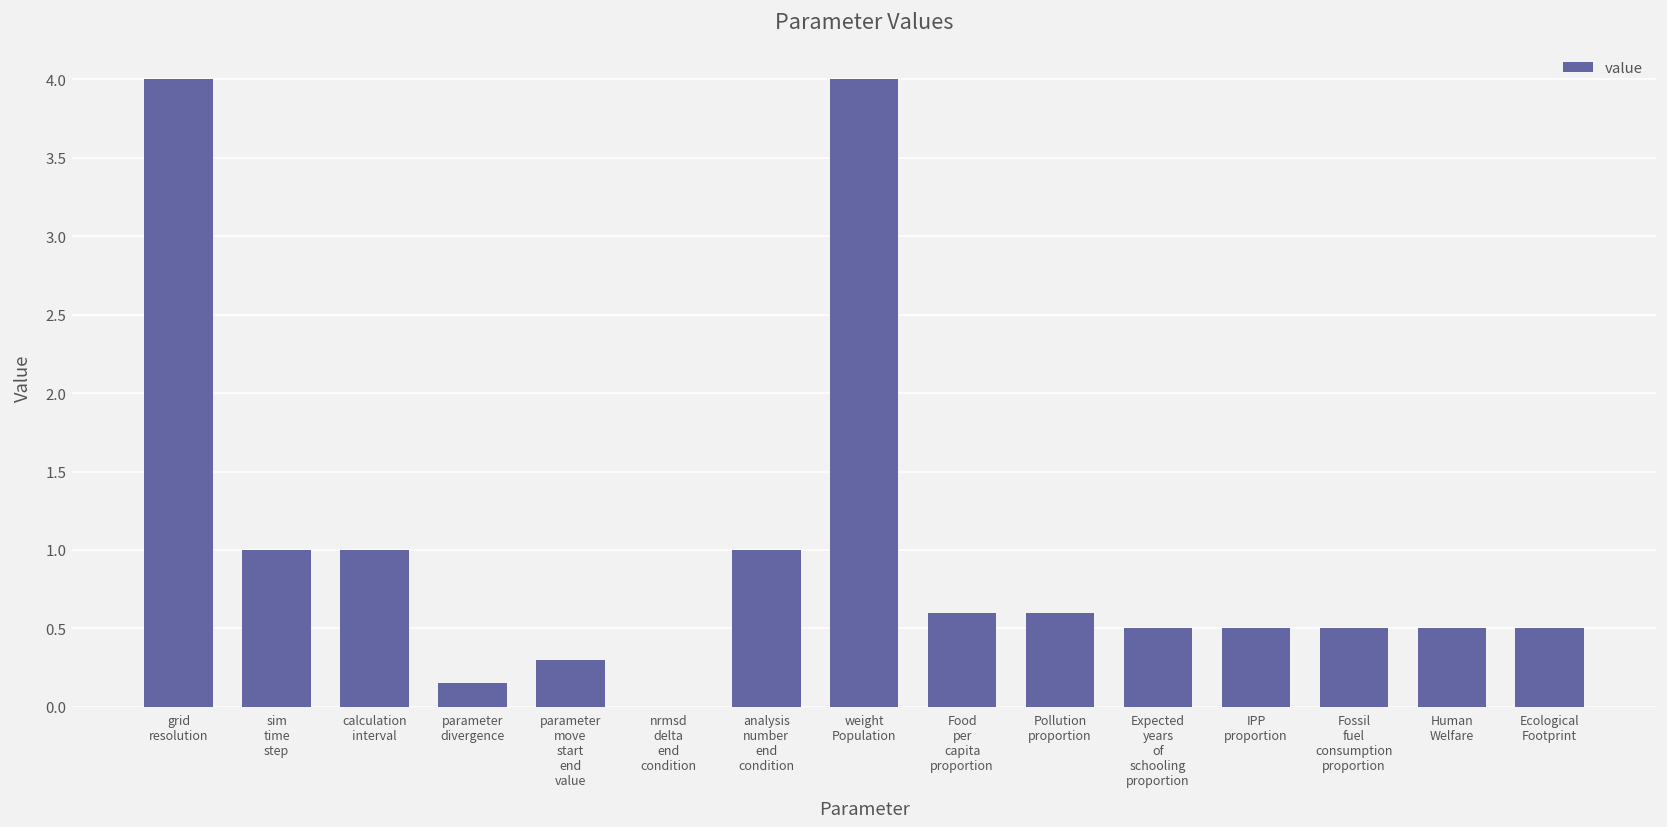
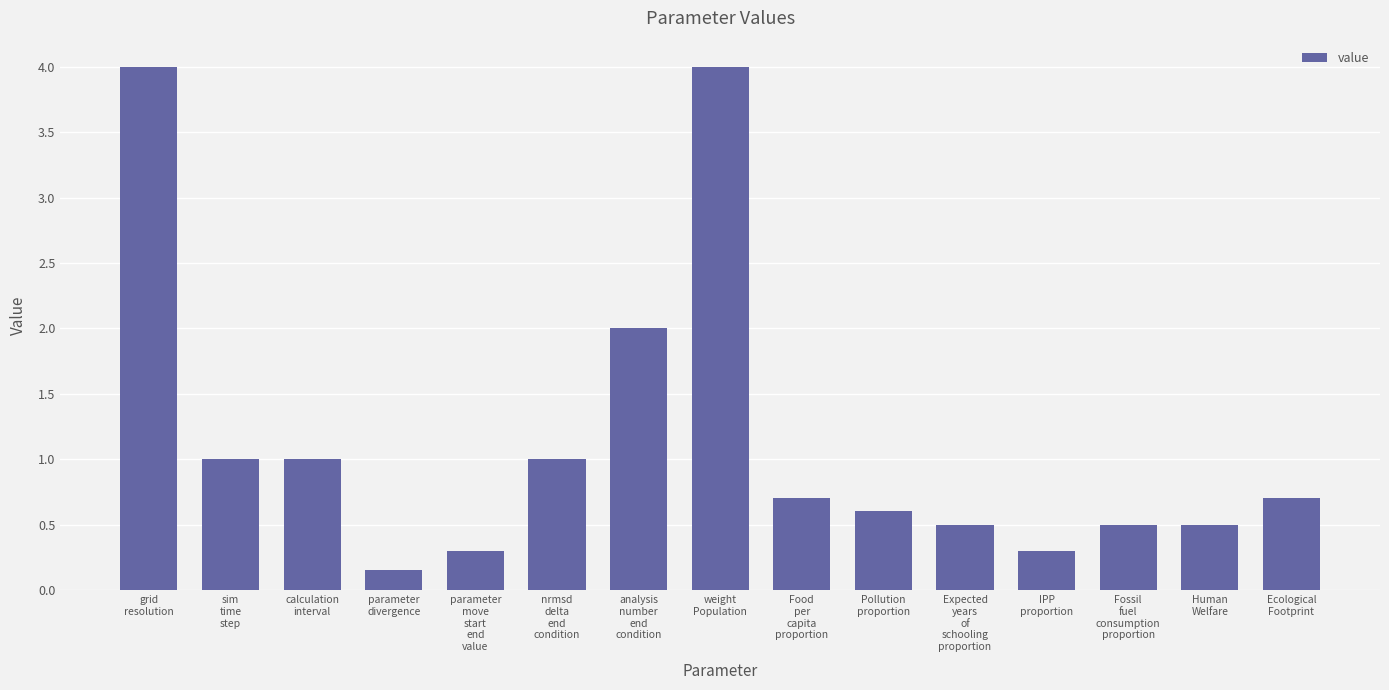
nrmsd delta end condition: 0 -> 1
analysis number end condition: 1 -> 2
Food per capita proportion: 0.6 -> 0.7
IPP proportion: 0.5 -> 0.3
Ecological Footprint: 0.5 -> 0.7
